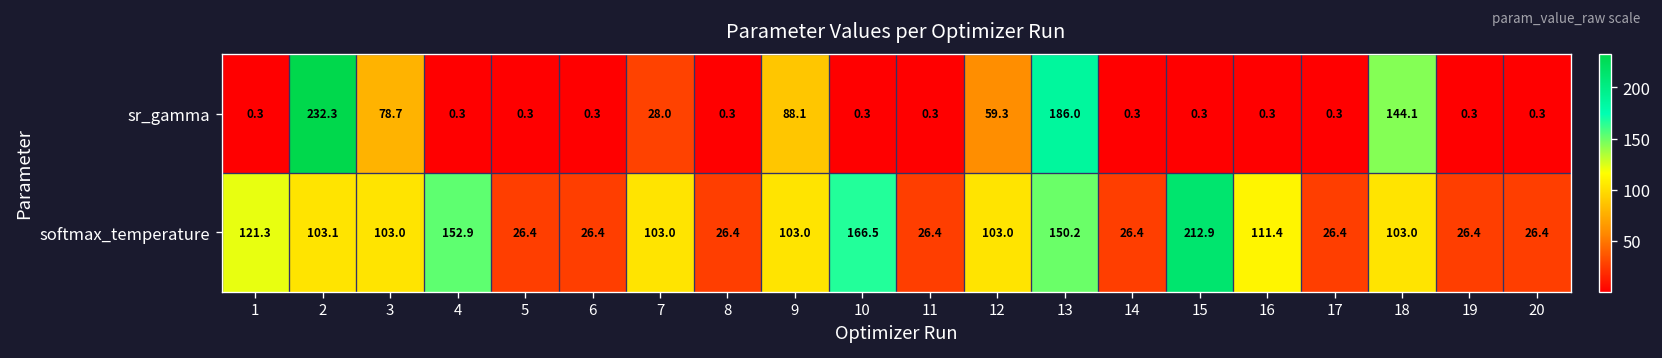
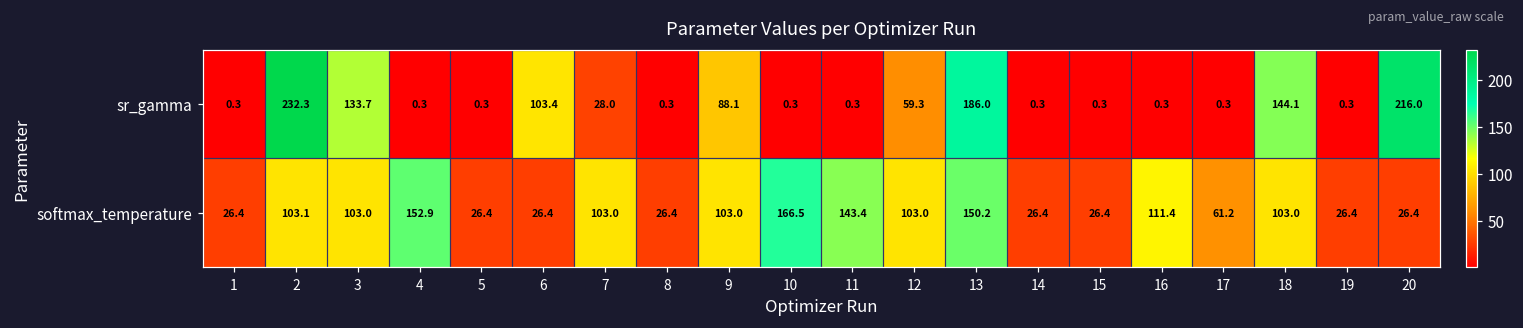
sr_gamma, 3: 78.7 -> 133.7
sr_gamma, 6: 0.3 -> 103.4
sr_gamma, 20: 0.3 -> 216.0
softmax_temperature, 1: 121.3 -> 26.4
softmax_temperature, 11: 26.4 -> 143.4
softmax_temperature, 15: 212.9 -> 26.4
softmax_temperature, 17: 26.4 -> 61.2
